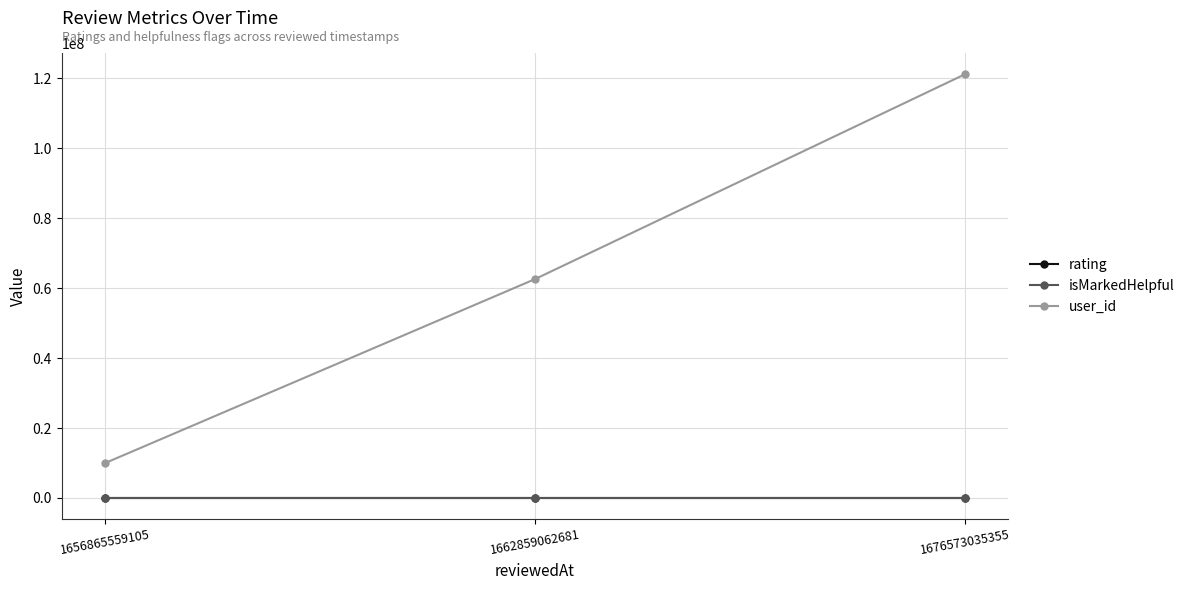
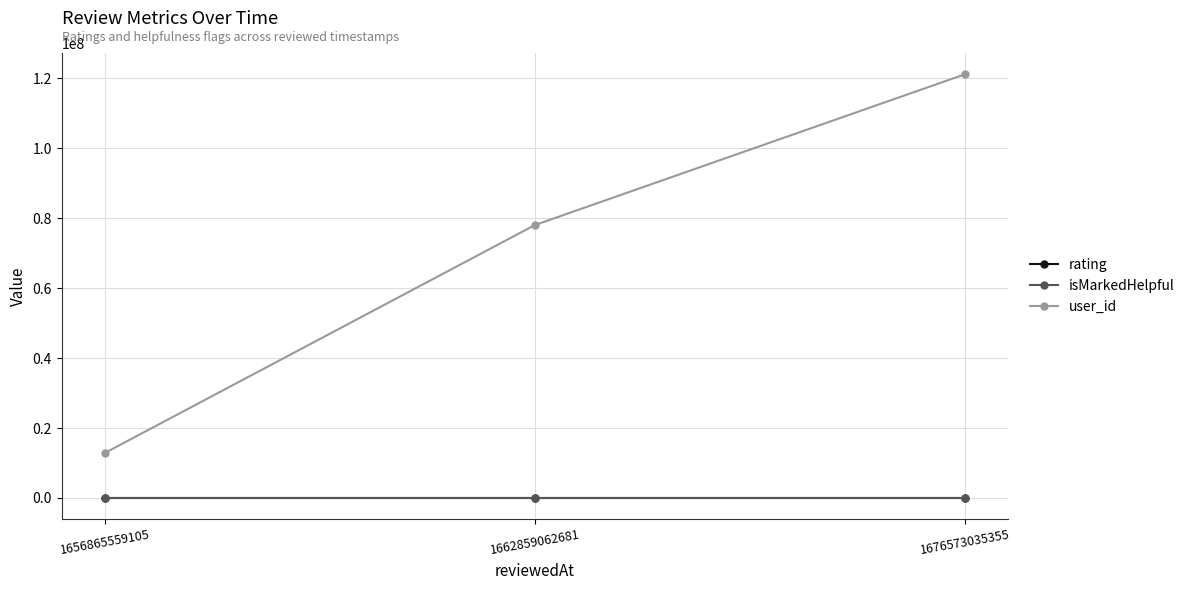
user_id, 1656865559105: 10000000 -> 13000000
user_id, 1662859062681: 63000000 -> 78000000
